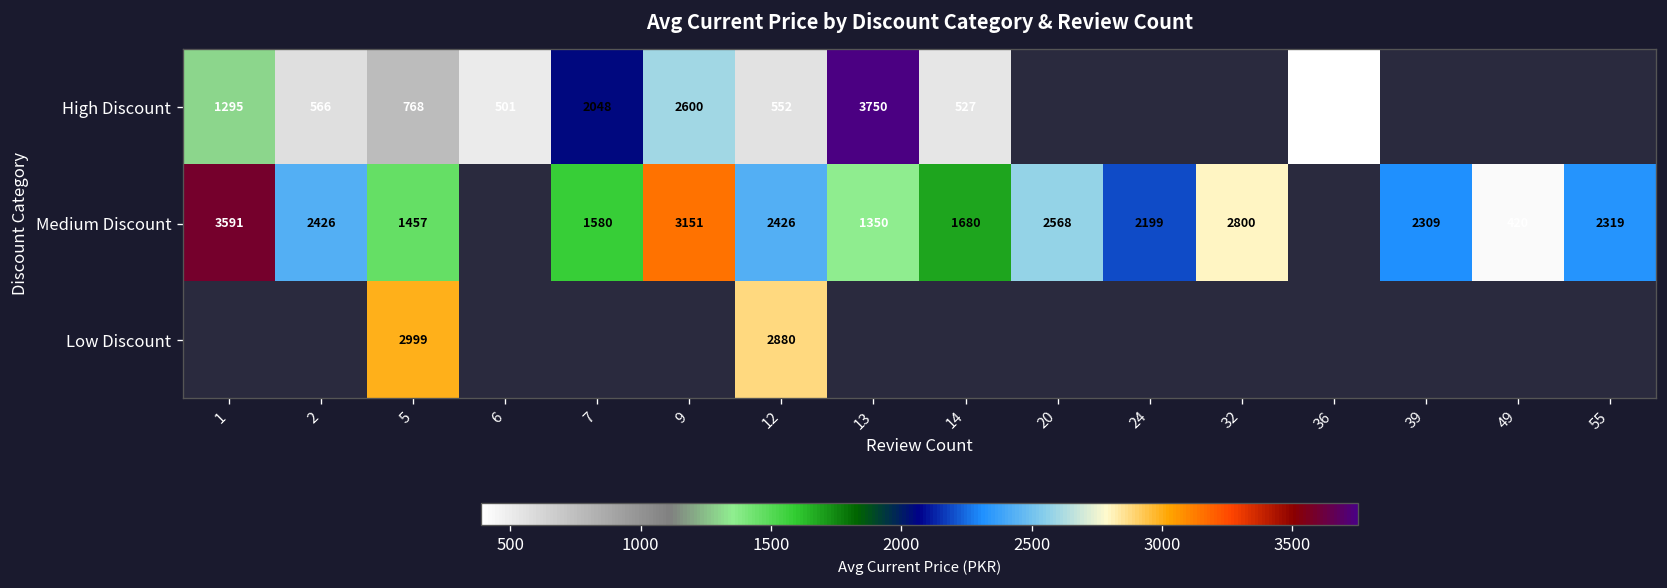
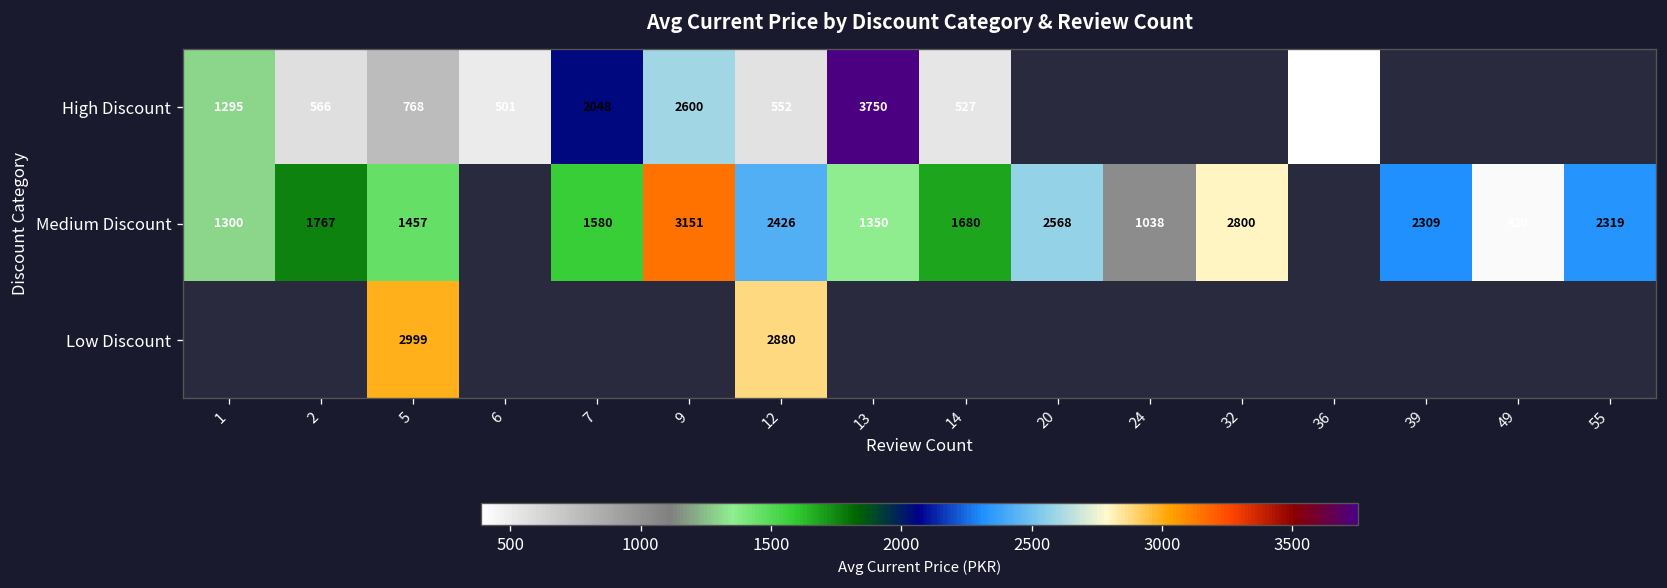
Medium Discount, 1: 3591 -> 1300
Medium Discount, 2: 2426 -> 1767
Medium Discount, 24: 2199 -> 1038
